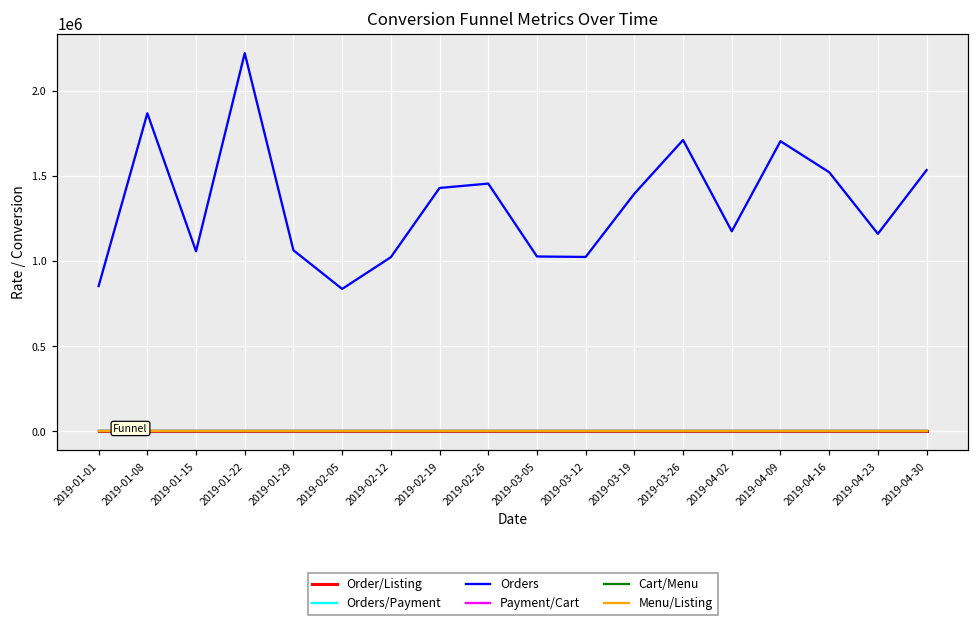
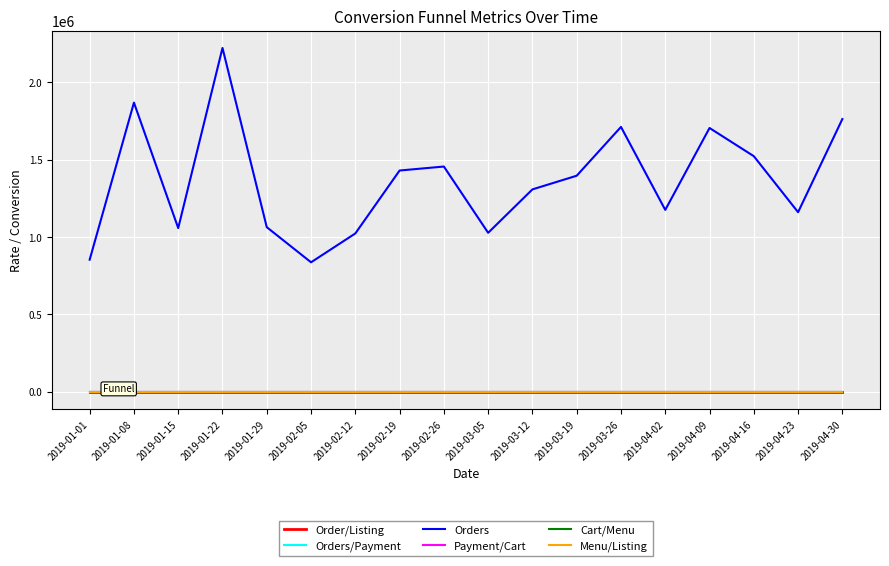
Orders, 2019-03-12: 1020000 -> 1310000
Orders, 2019-04-30: 1530000 -> 1760000
